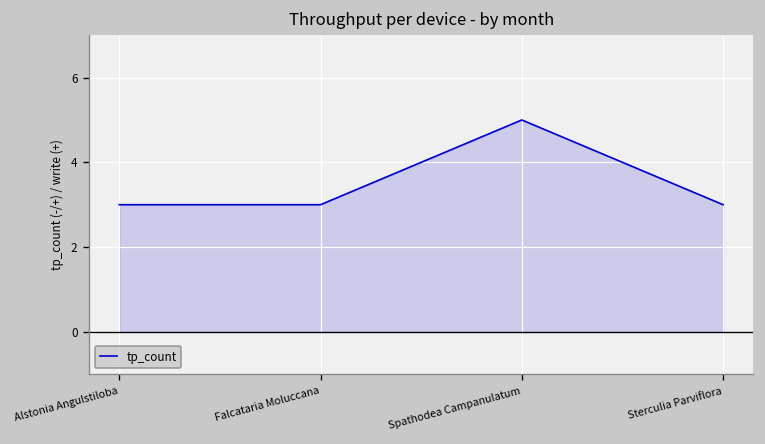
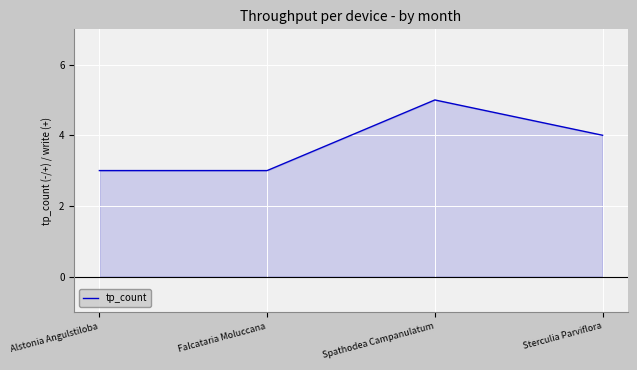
Sterculia Parviflora: 3 -> 4
